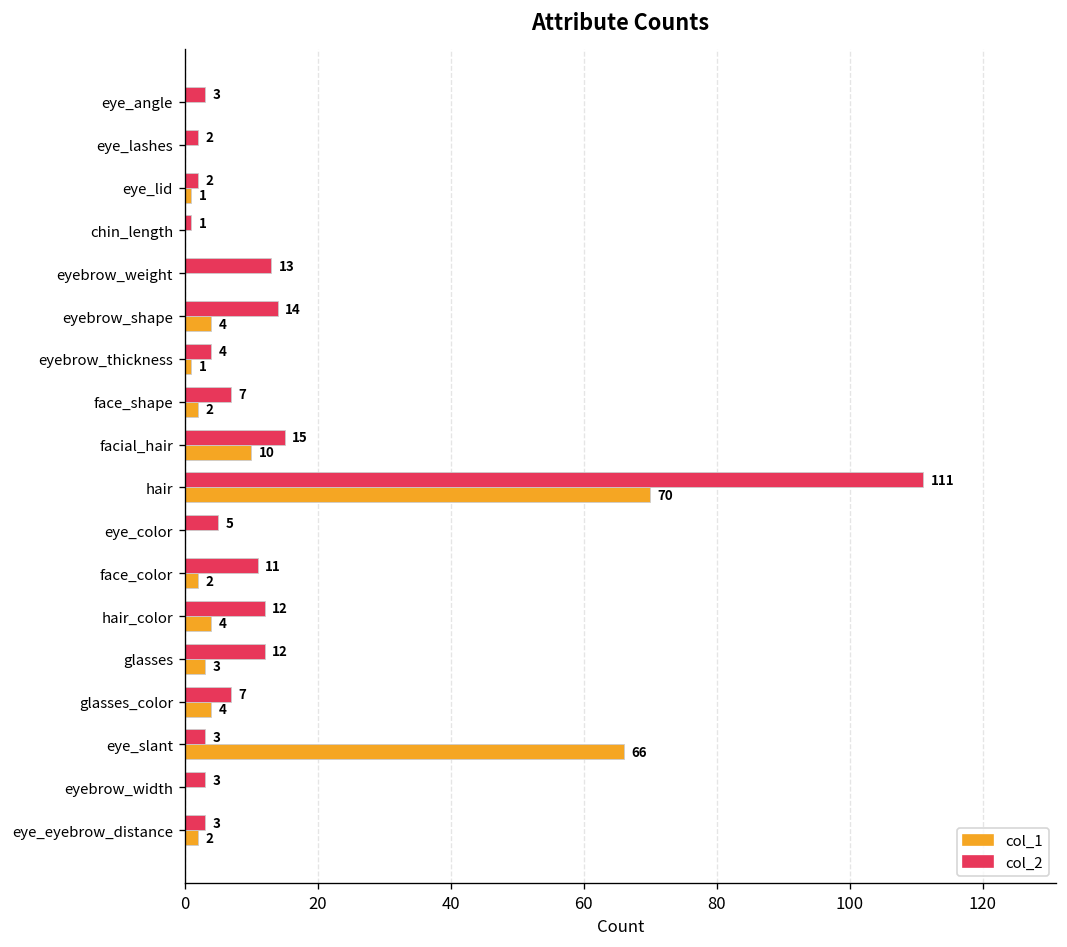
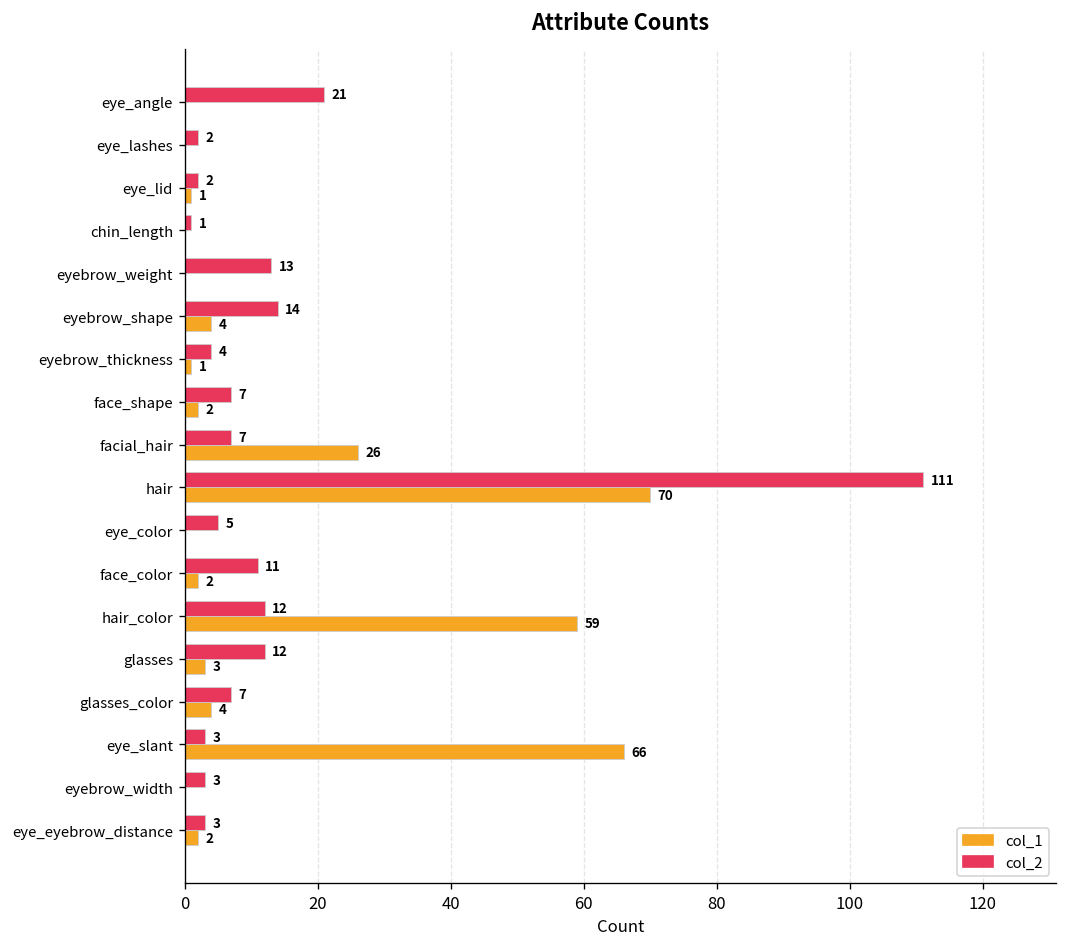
col_2, eye_angle: 3 -> 21
col_2, facial_hair: 15 -> 7
col_1, facial_hair: 10 -> 26
col_1, hair_color: 4 -> 59
